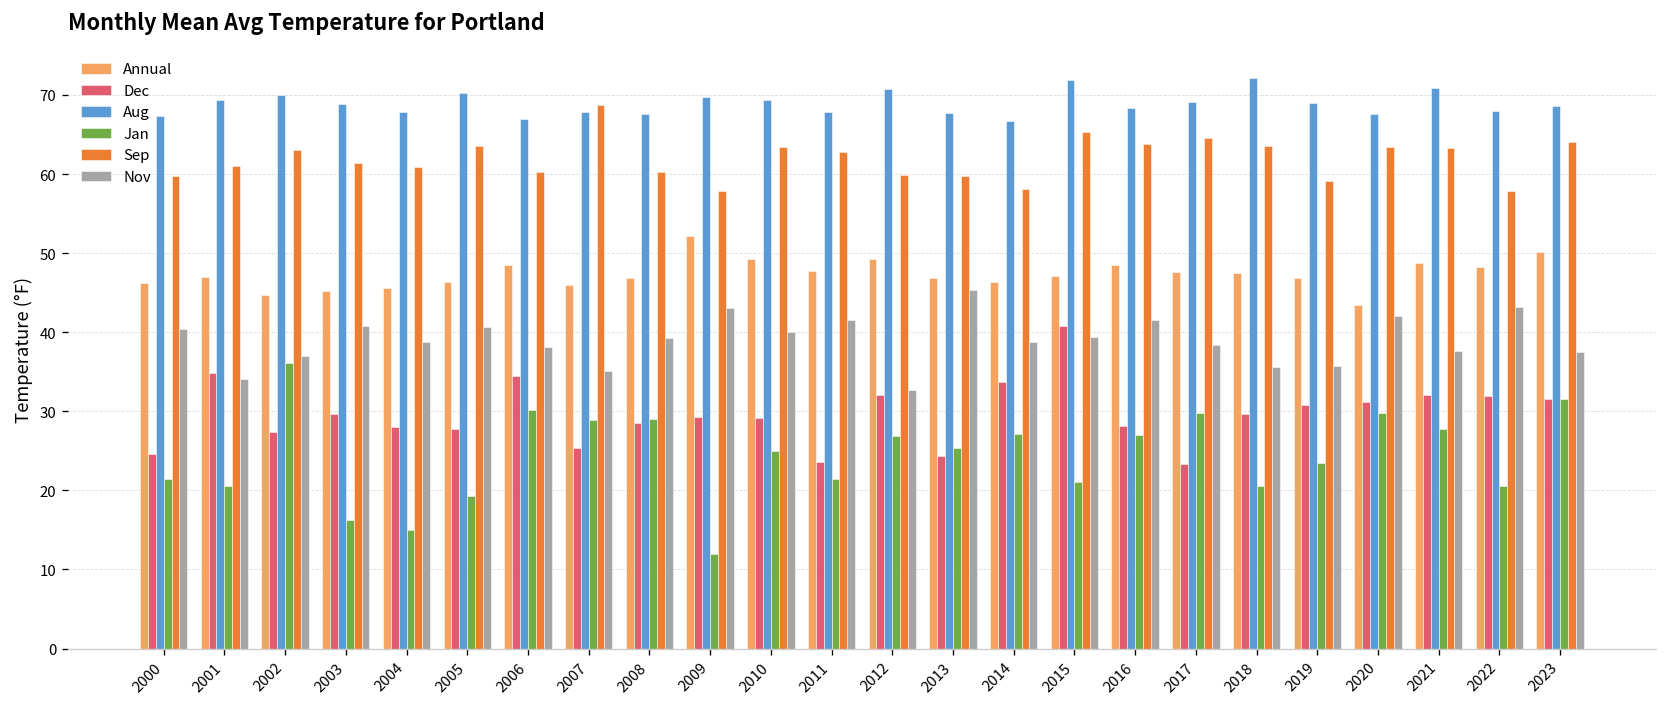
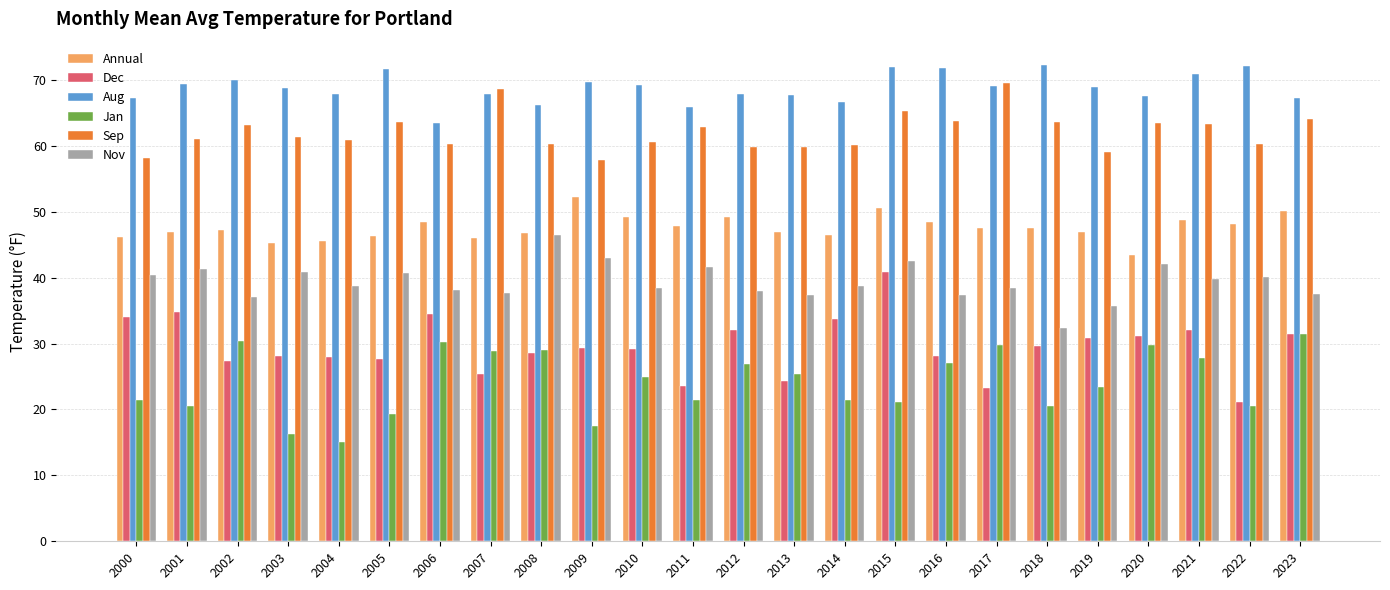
Dec, 2000: 25 -> 34
Sep, 2000: 60 -> 58
Nov, 2001: 34 -> 41
Annual, 2002: 45 -> 47
Jan, 2002: 36 -> 30
Dec, 2003: 30 -> 28
Aug, 2005: 70 -> 72
Aug, 2006: 67 -> 63
Nov, 2007: 35 -> 38
Aug, 2008: 68 -> 66
Nov, 2008: 39 -> 47
Jan, 2009: 12 -> 18
Sep, 2010: 63 -> 61
Nov, 2010: 40 -> 39
Aug, 2011: 68 -> 66
Aug, 2012: 71 -> 68
Nov, 2012: 33 -> 38
Nov, 2013: 45 -> 37
Jan, 2014: 27 -> 21
Sep, 2014: 58 -> 60
Annual, 2015: 47 -> 51
Nov, 2015: 39 -> 43
Aug, 2016: 68 -> 72
Nov, 2016: 42 -> 37
Sep, 2017: 65 -> 70
Nov, 2018: 36 -> 32
Nov, 2021: 38 -> 40
Dec, 2022: 32 -> 21
Aug, 2022: 68 -> 72
Sep, 2022: 58 -> 60
Nov, 2022: 43 -> 40
Aug, 2023: 69 -> 67
